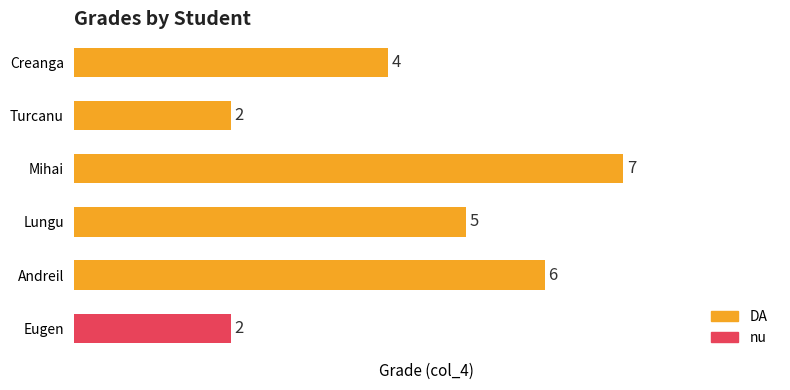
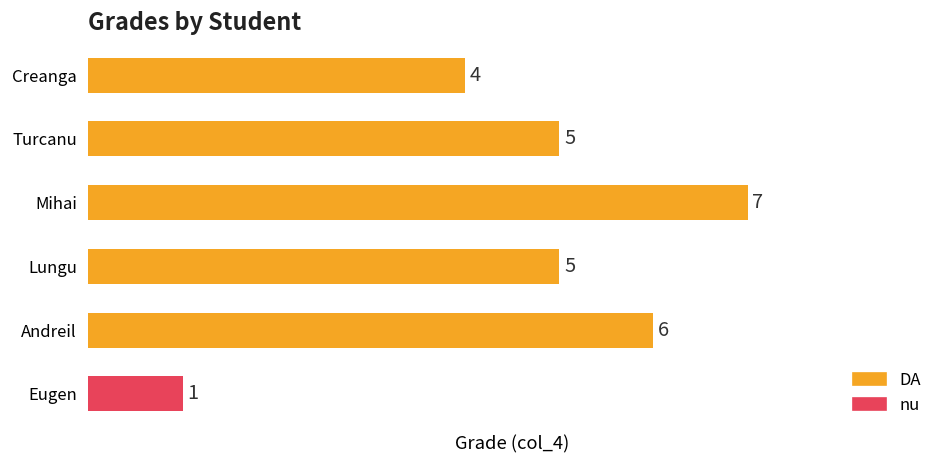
Turcanu: 2 -> 5
Eugen: 2 -> 1
